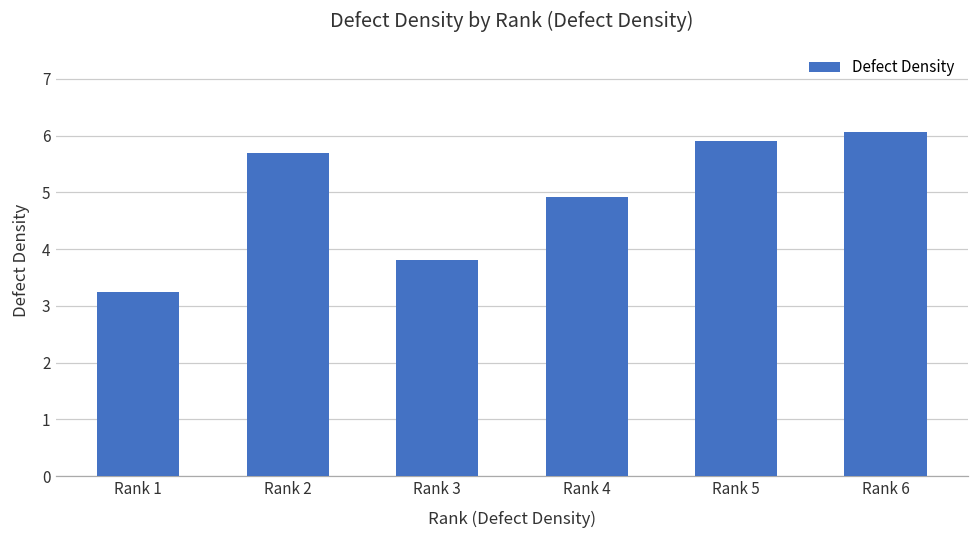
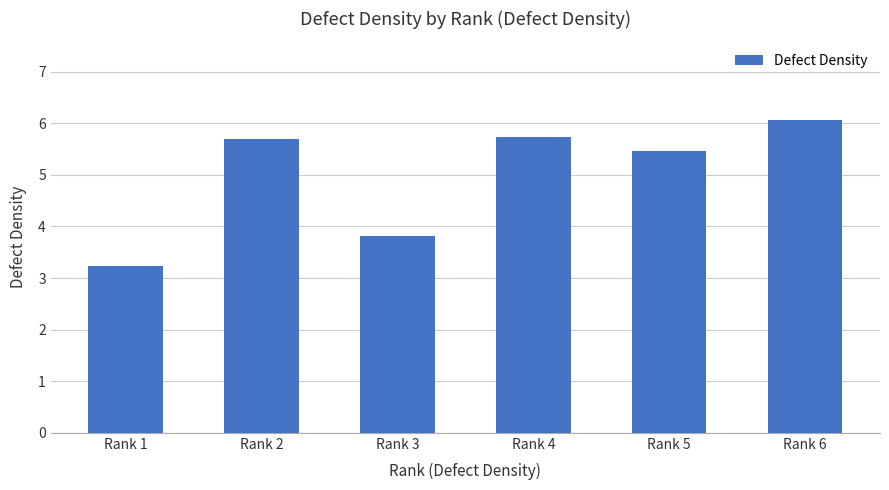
Rank 4: 4.9 -> 5.7
Rank 5: 5.9 -> 5.5
